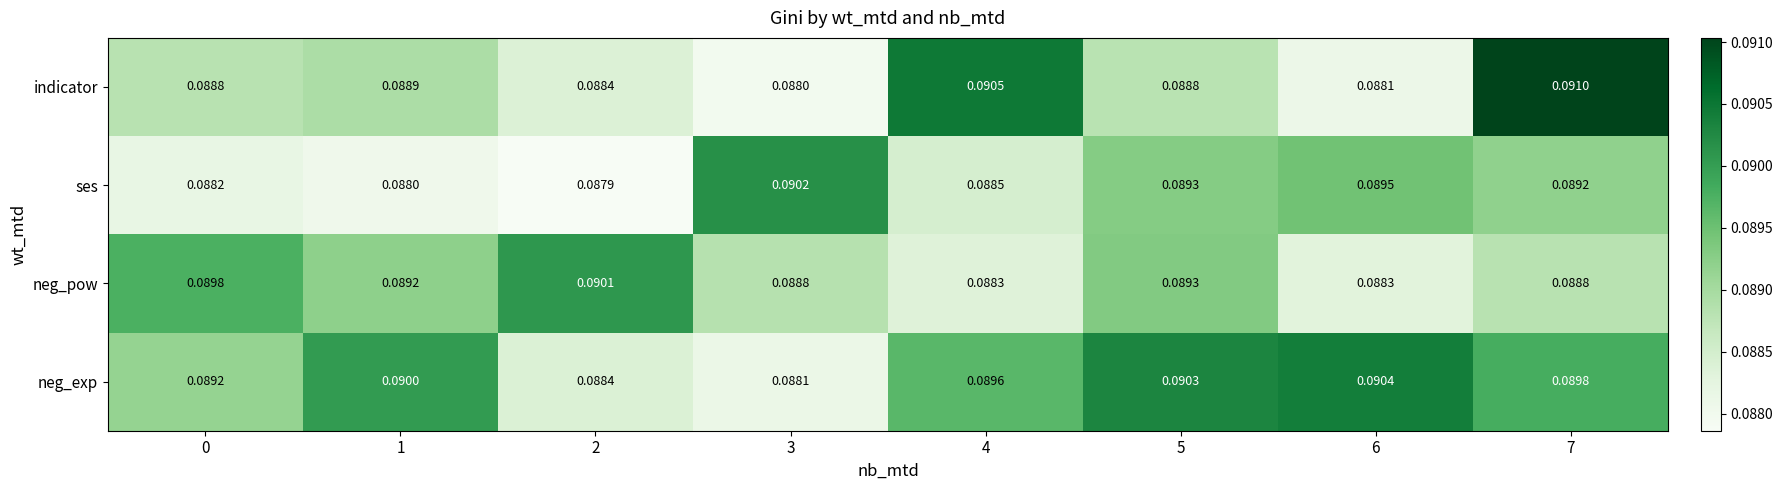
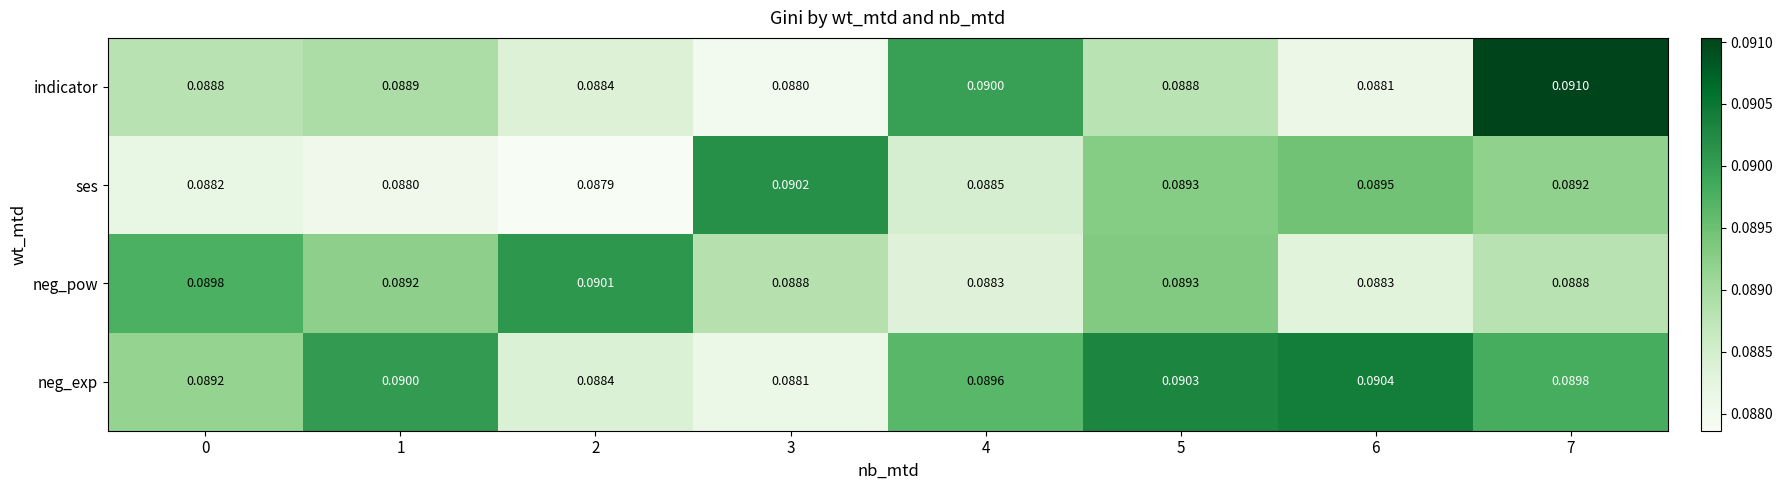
indicator, 4: 0.0905 -> 0.0900
